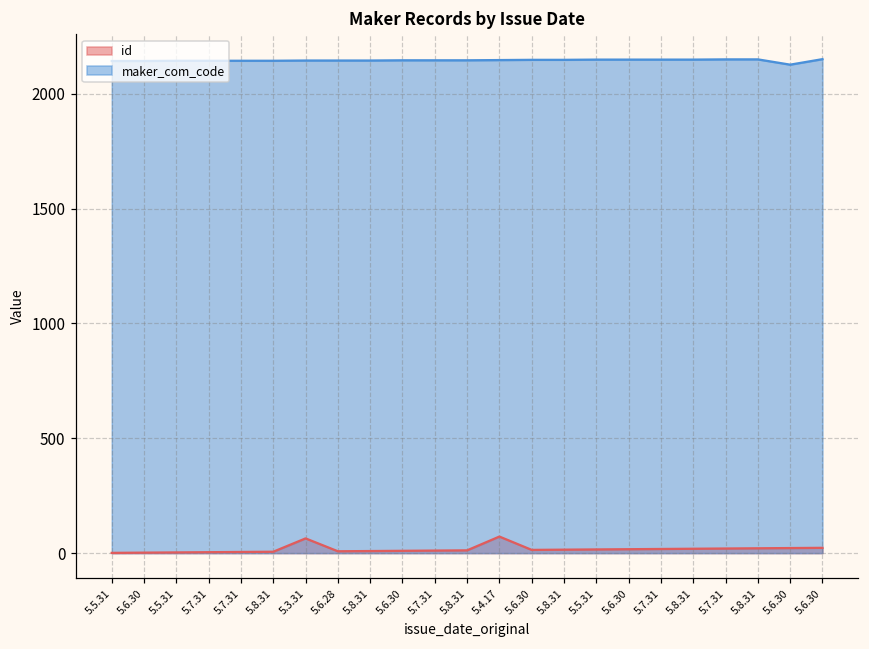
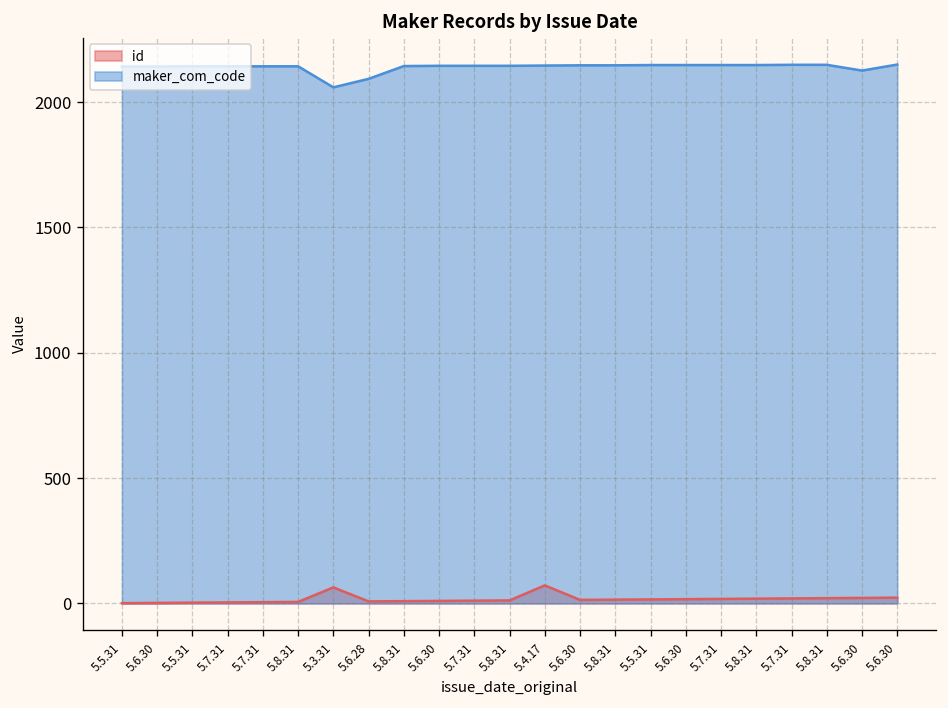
maker_com_code, 5.3.31: 2140 -> 2060
maker_com_code, 5.6.28: 2140 -> 2090
